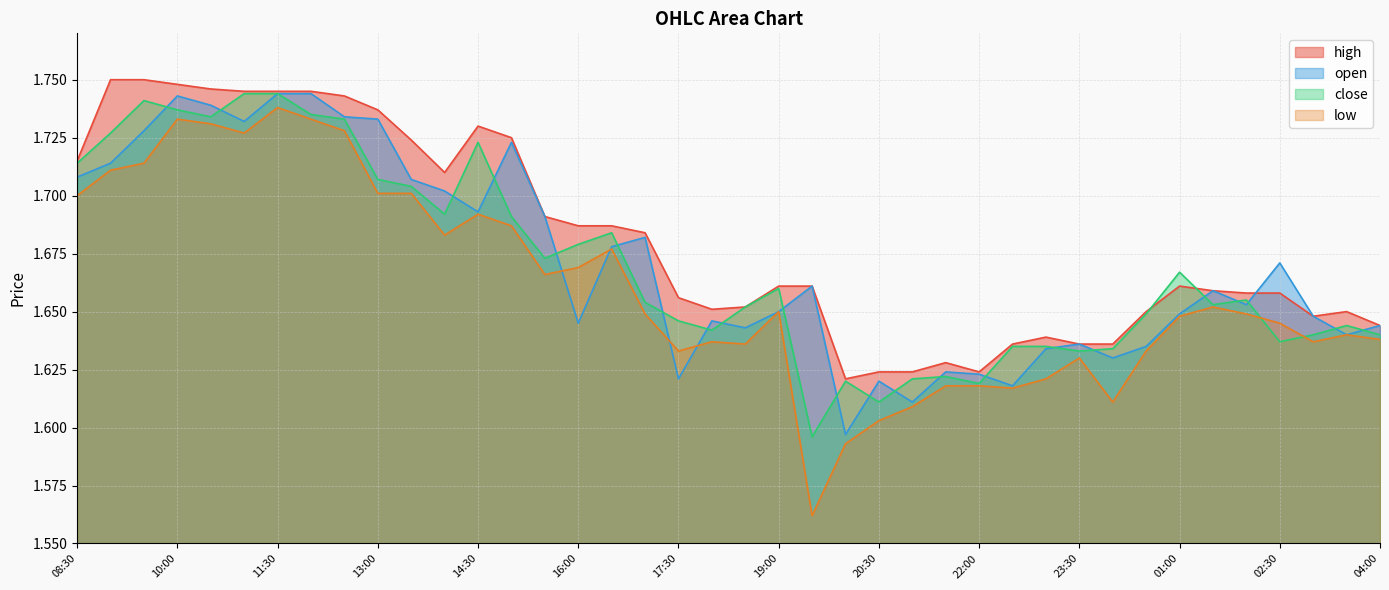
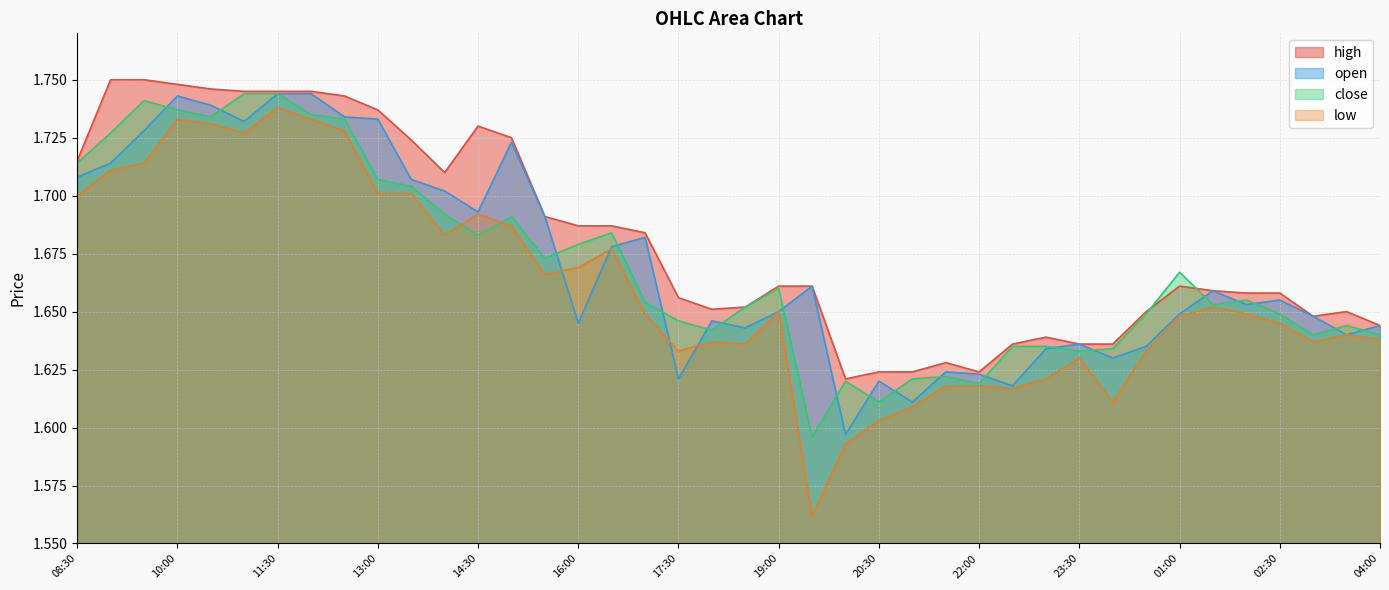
close, 14:30: 1.723 -> 1.683
open, 02:30: 1.671 -> 1.655
close, 02:30: 1.637 -> 1.649
